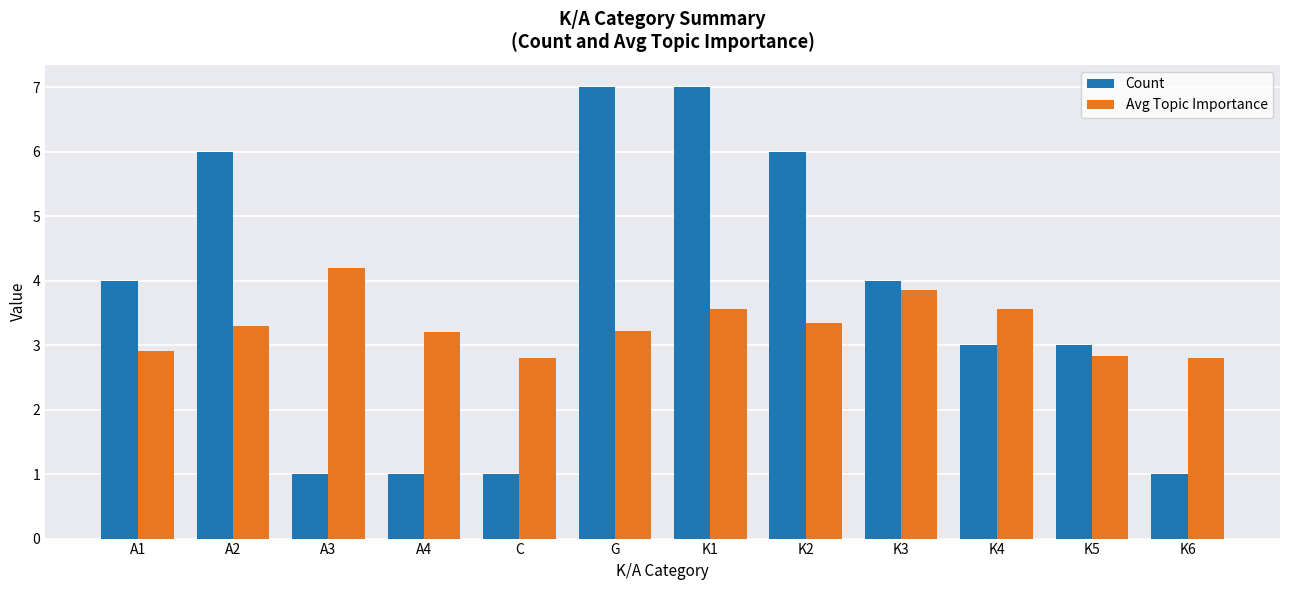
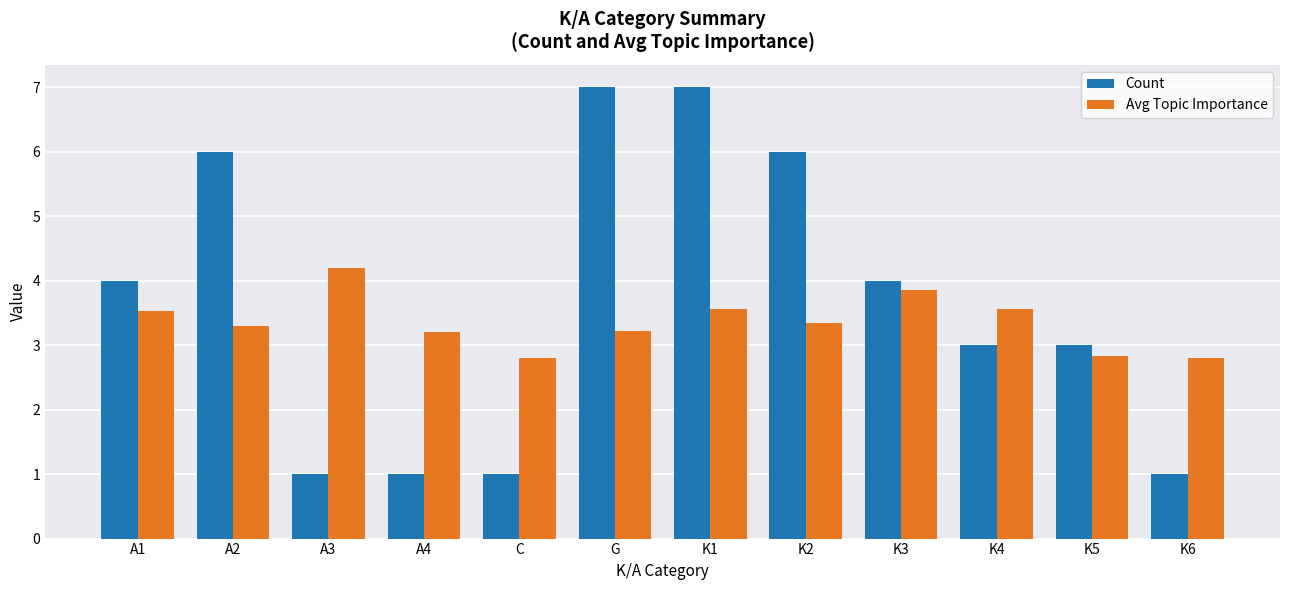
Avg Topic Importance, A1: 2.9 -> 3.5
